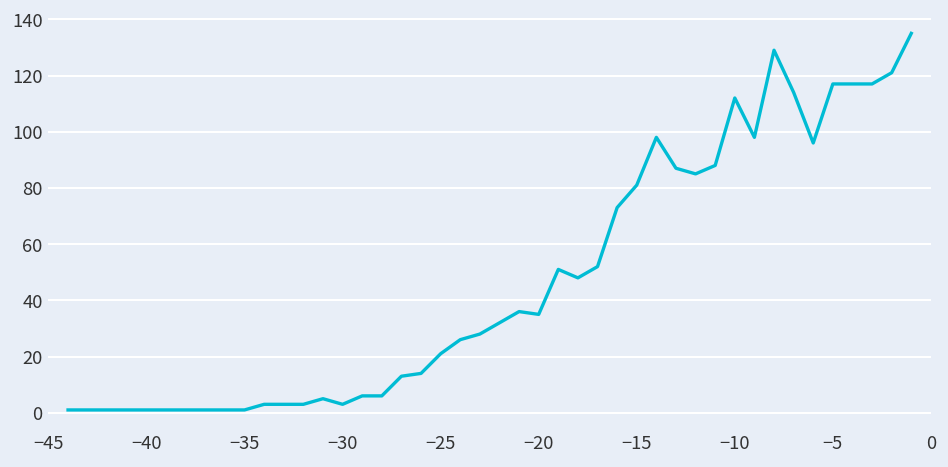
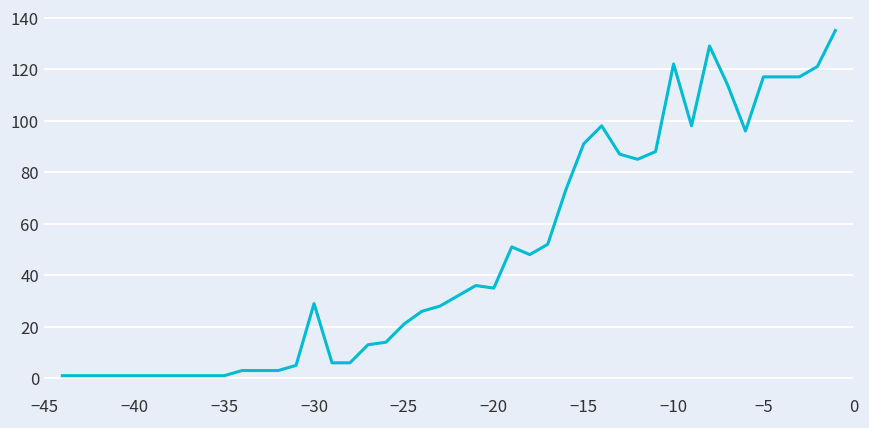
−30: 3 -> 29
−15: 81 -> 91
−10: 112 -> 122
